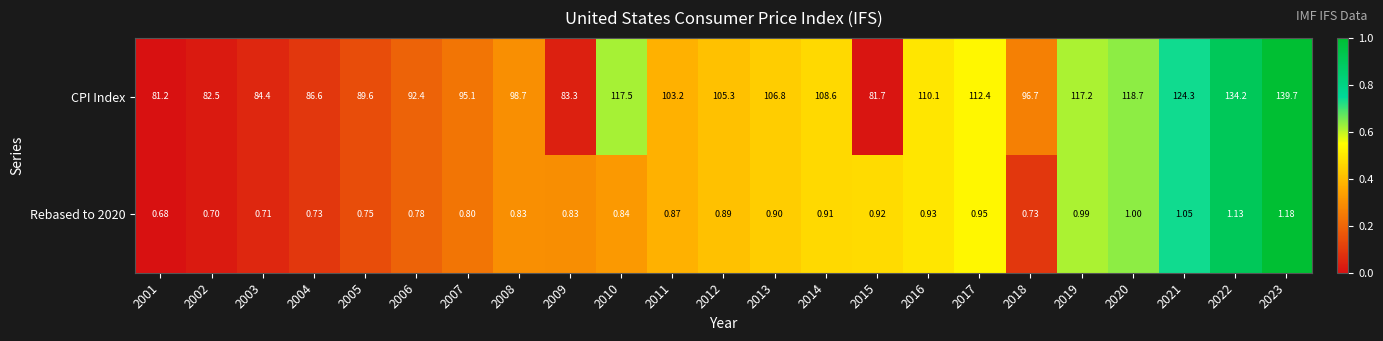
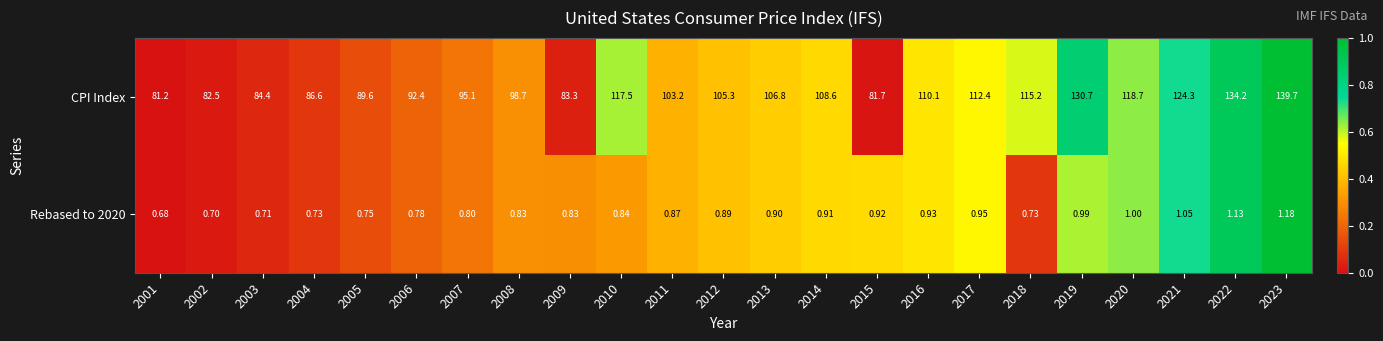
CPI Index, 2018: 96.7 -> 115.2
CPI Index, 2019: 117.2 -> 130.7
